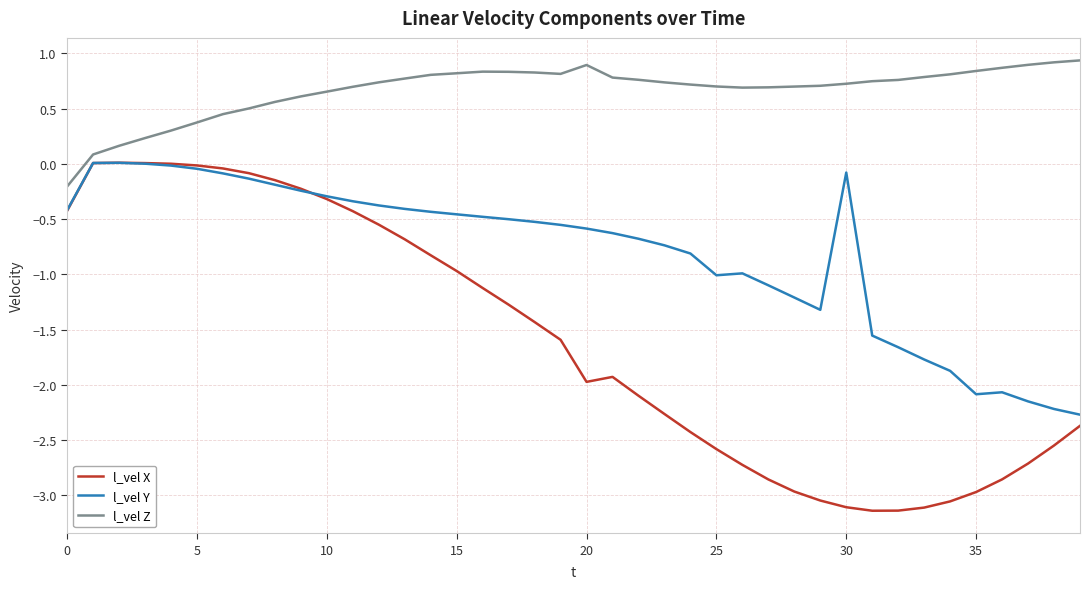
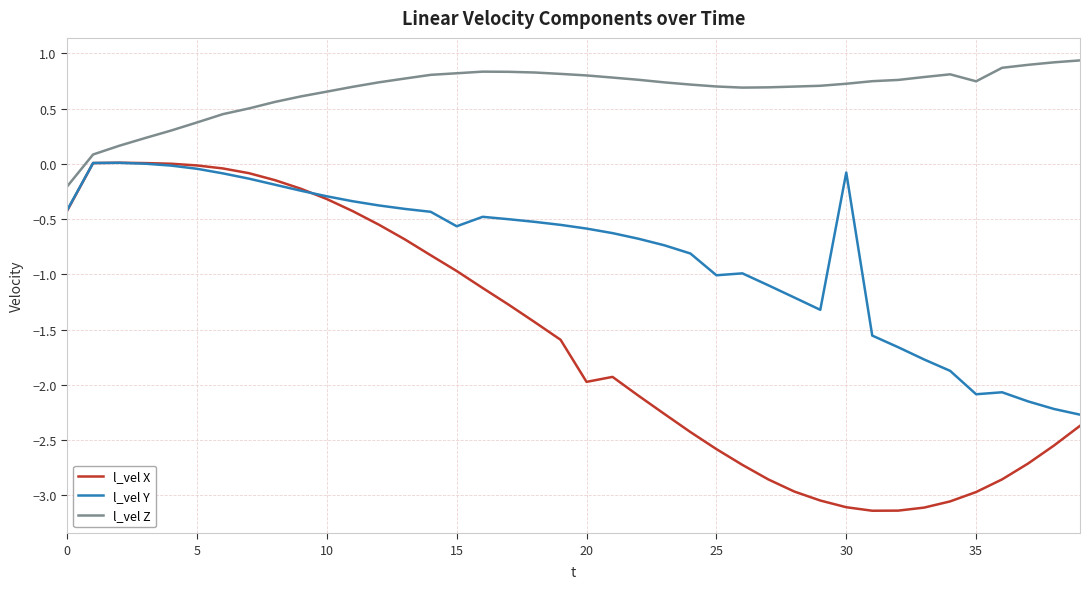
l_vel Y, 15: -0.46 -> -0.56
l_vel Z, 20: 0.90 -> 0.80
l_vel Z, 35: 0.84 -> 0.75
